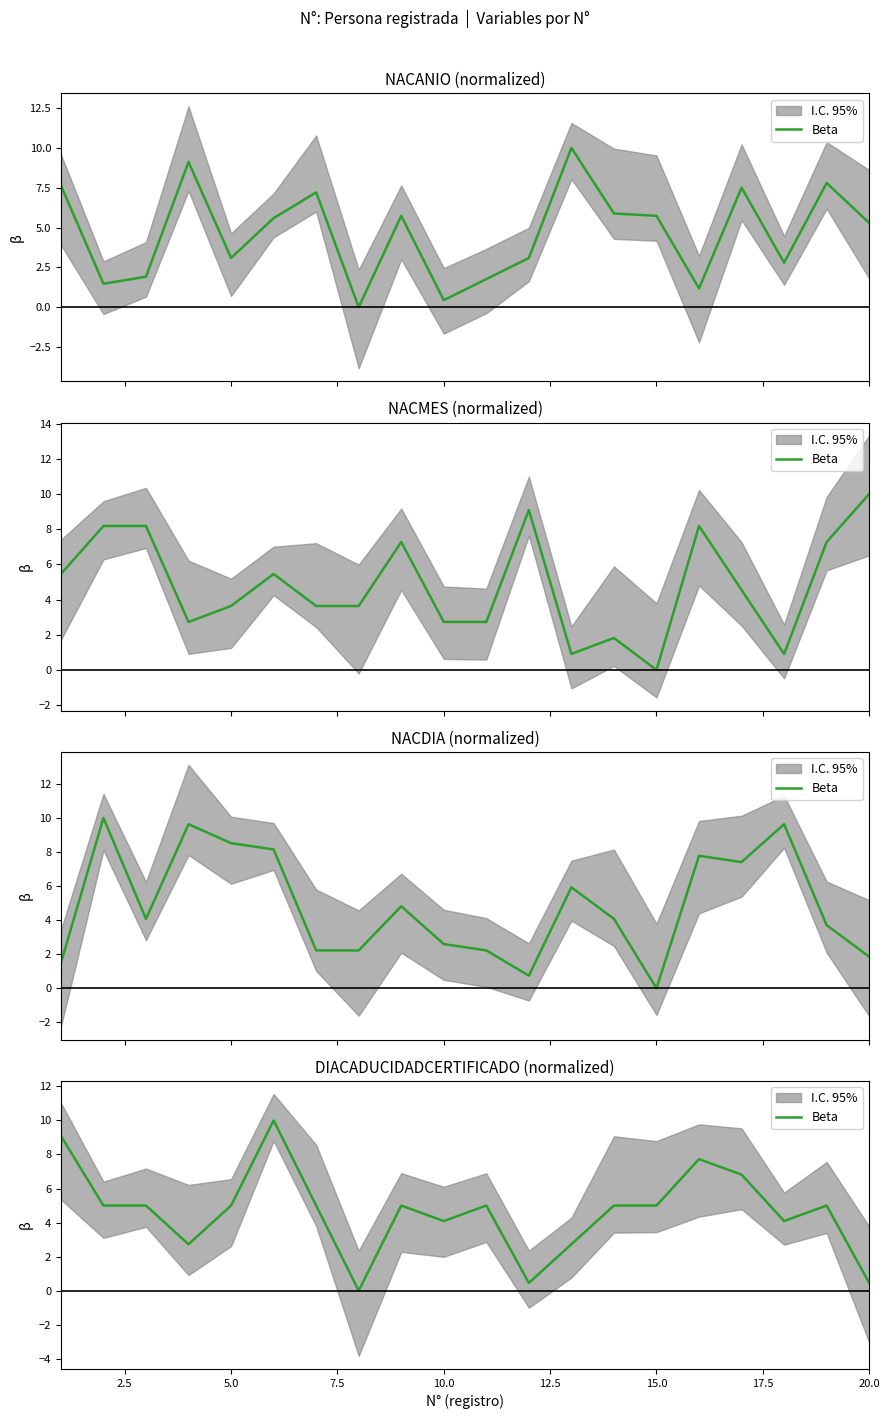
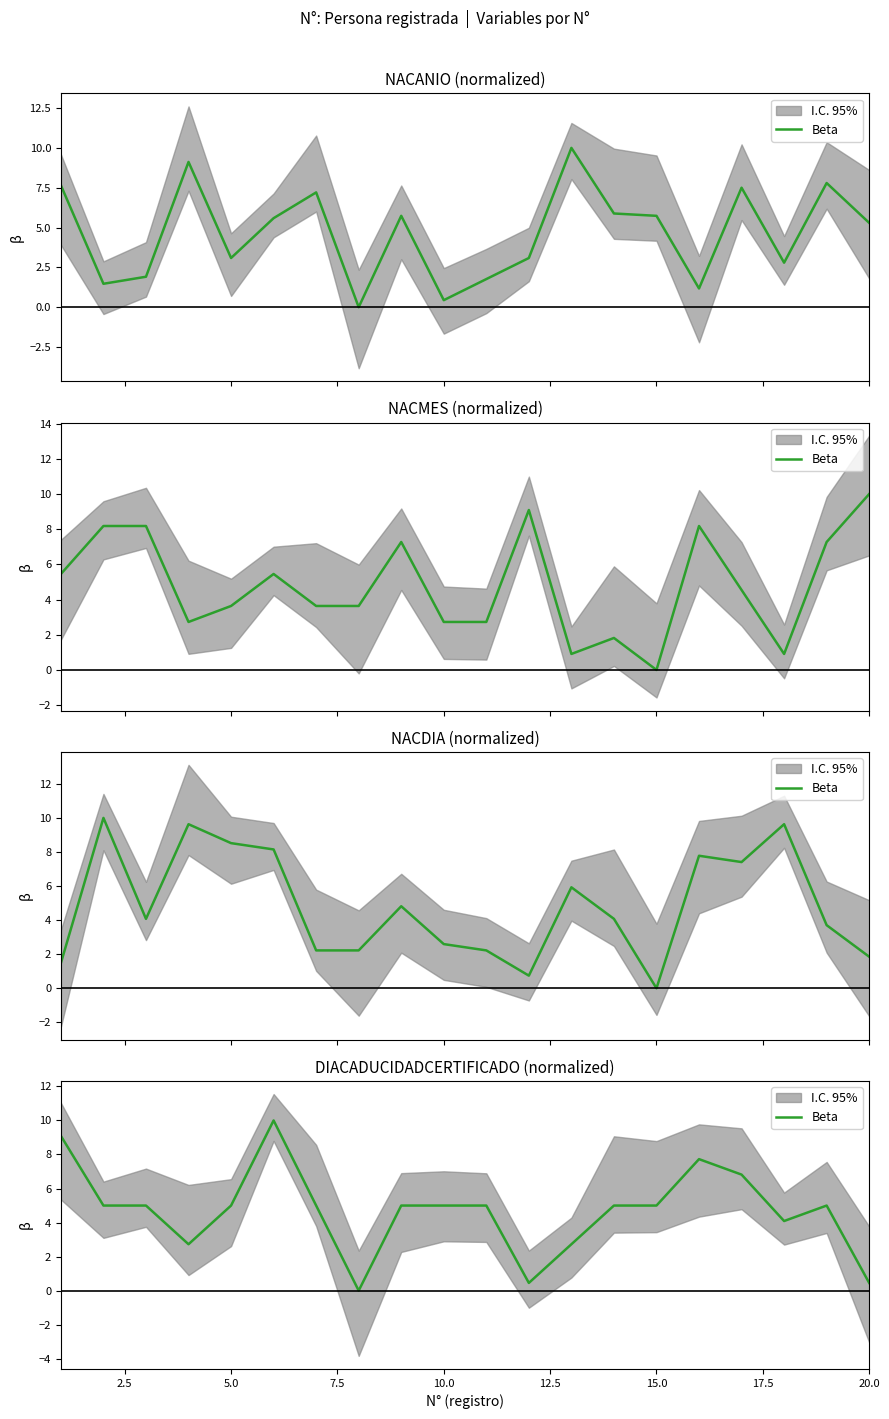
DIACADUCIDADCERTIFICADO (normalized), Beta, 10.0: 4.1 -> 5.0
